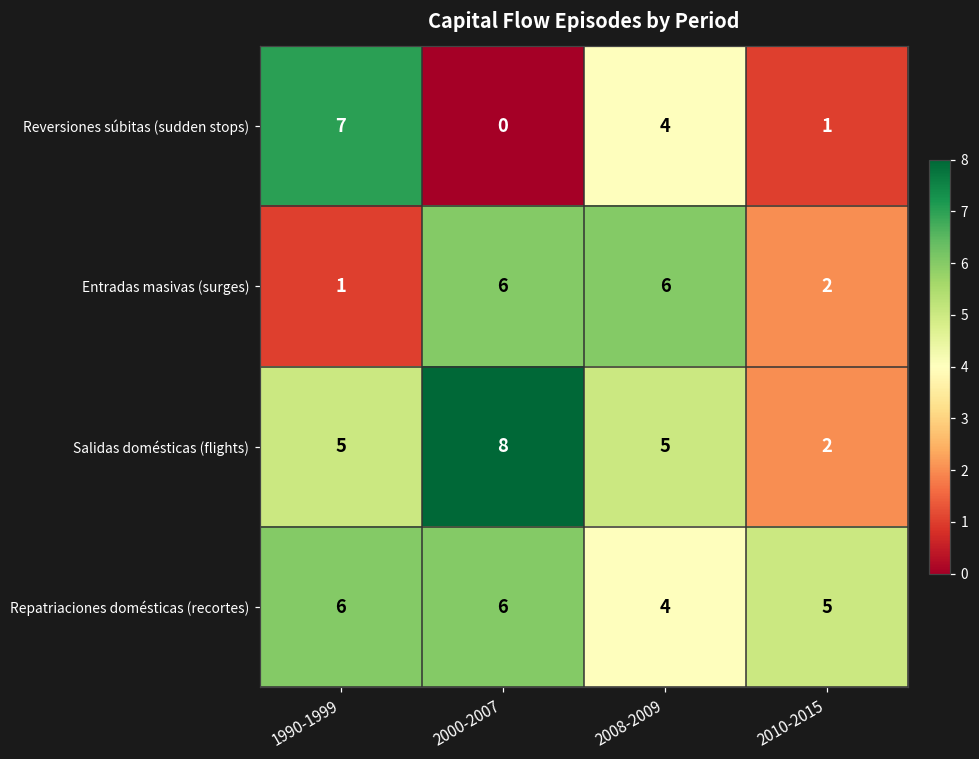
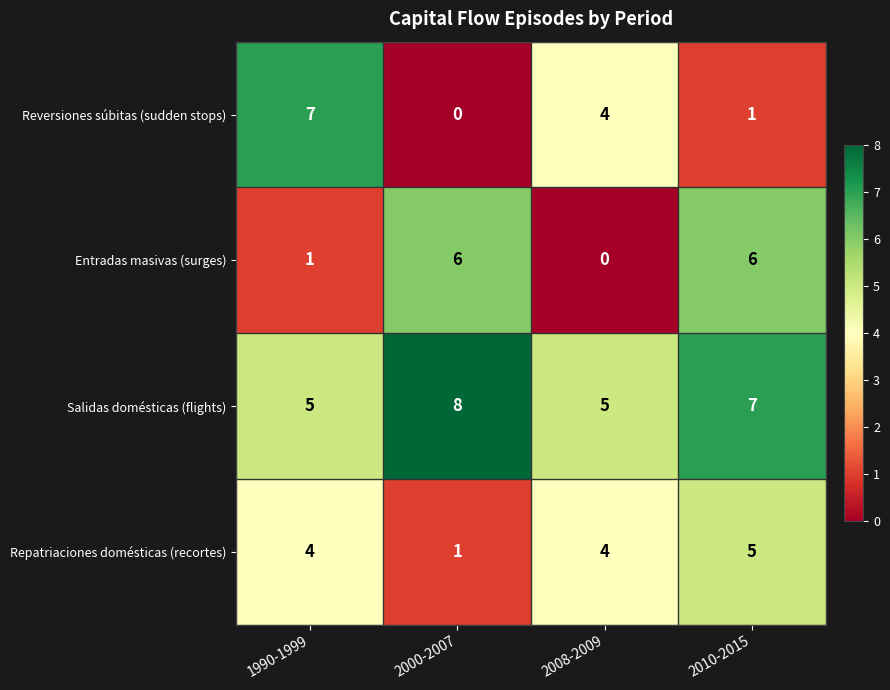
Entradas masivas (surges), 2008-2009: 6 -> 0
Entradas masivas (surges), 2010-2015: 2 -> 6
Salidas domésticas (flights), 2010-2015: 2 -> 7
Repatriaciones domésticas (recortes), 1990-1999: 6 -> 4
Repatriaciones domésticas (recortes), 2000-2007: 6 -> 1
